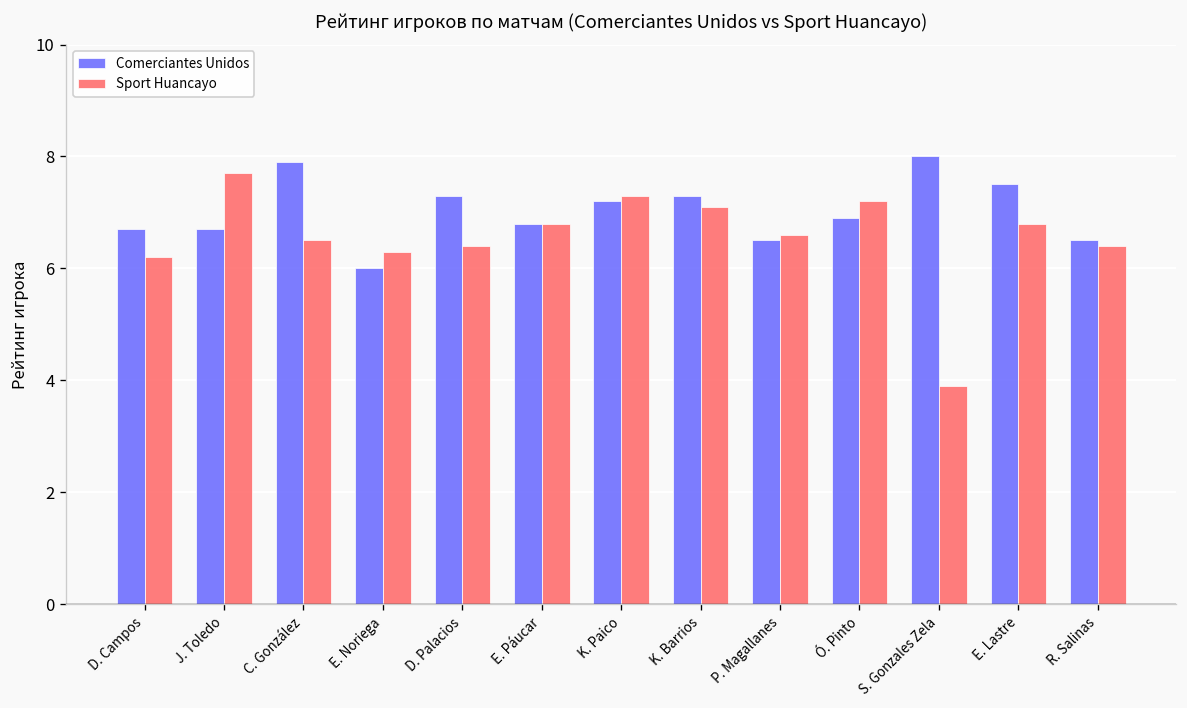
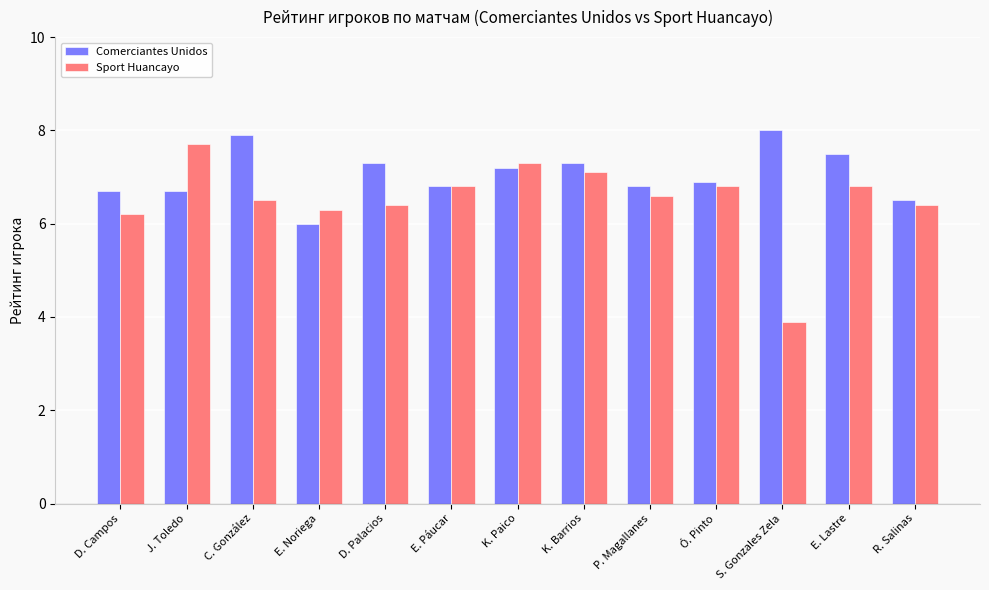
Comerciantes Unidos, P. Magallanes: 6.5 -> 6.8
Sport Huancayo, Ó. Pinto: 7.2 -> 6.8
